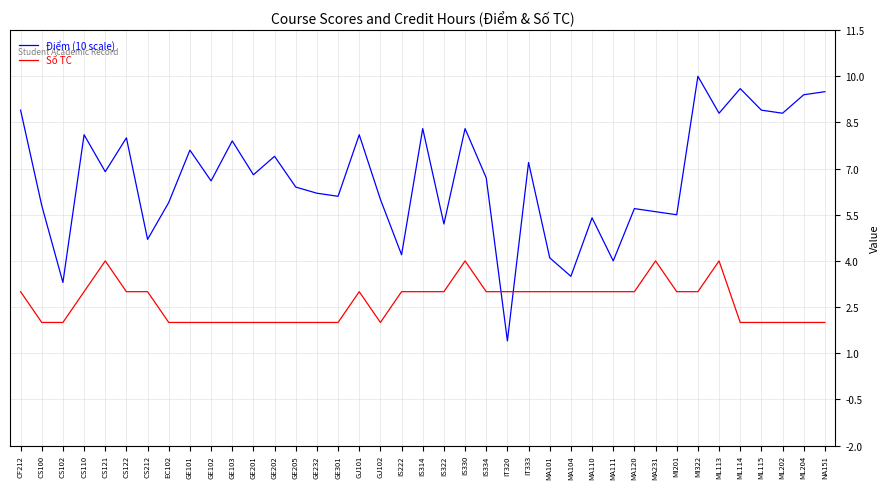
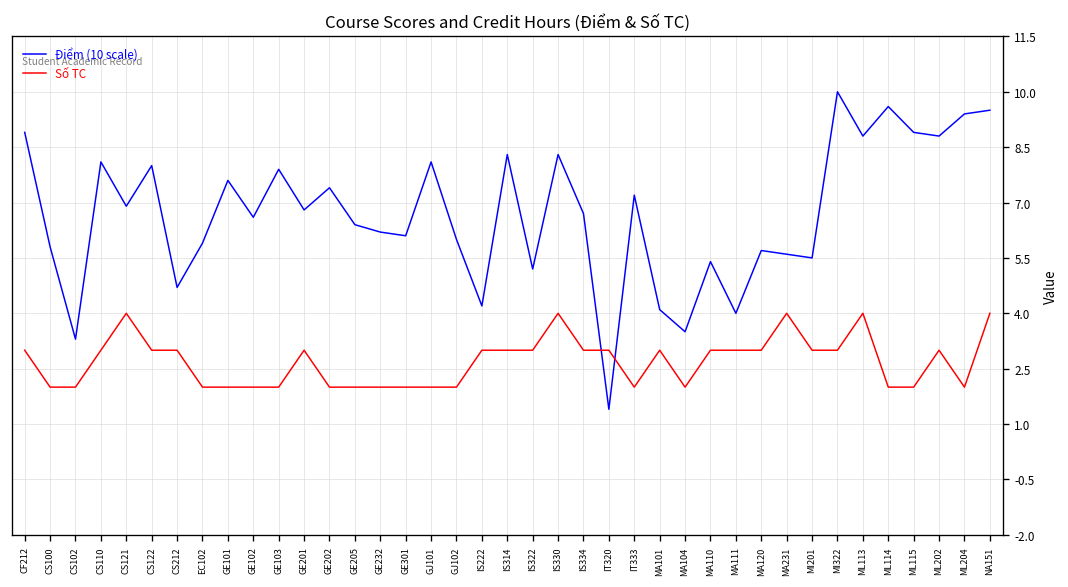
Số TC, GE201: 2 -> 3
Số TC, GJ101: 3 -> 2
Số TC, IT333: 3 -> 2
Số TC, MA104: 3 -> 2
Số TC, ML202: 2 -> 3
Số TC, NA151: 2 -> 4
